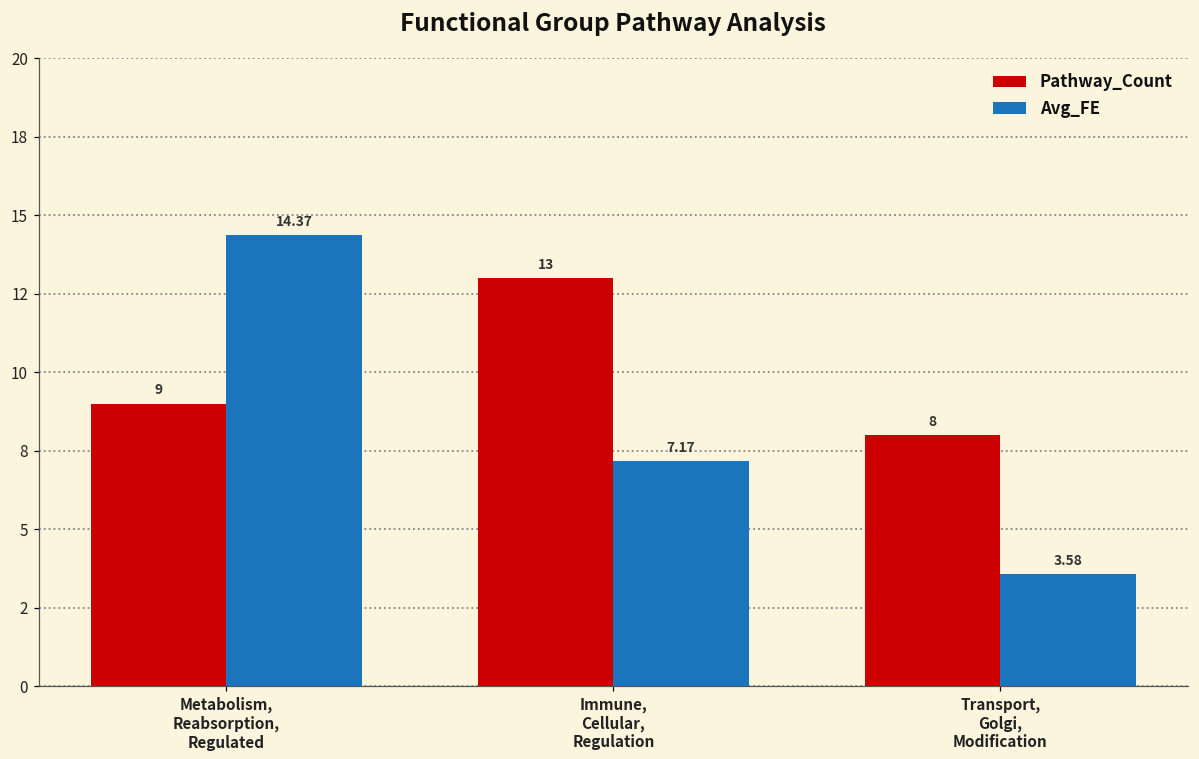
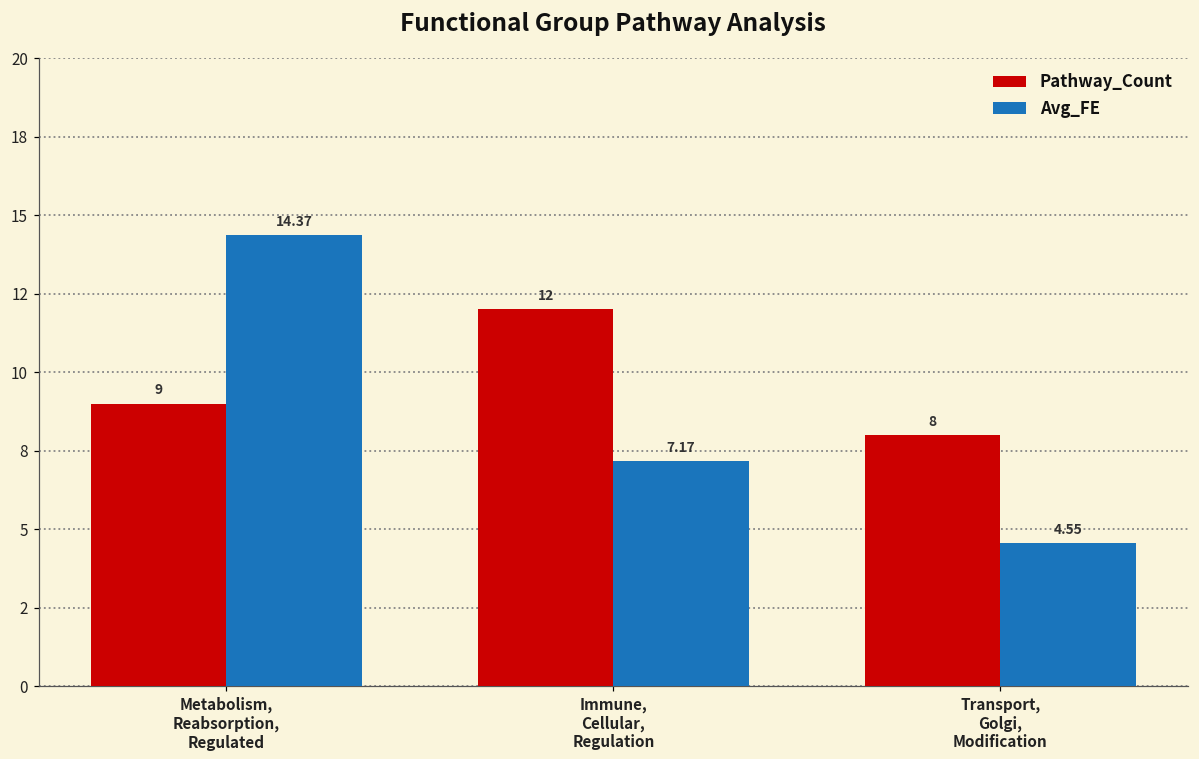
Pathway_Count, Immune, Cellular, Regulation: 13 -> 12
Avg_FE, Transport, Golgi, Modification: 3.58 -> 4.55
